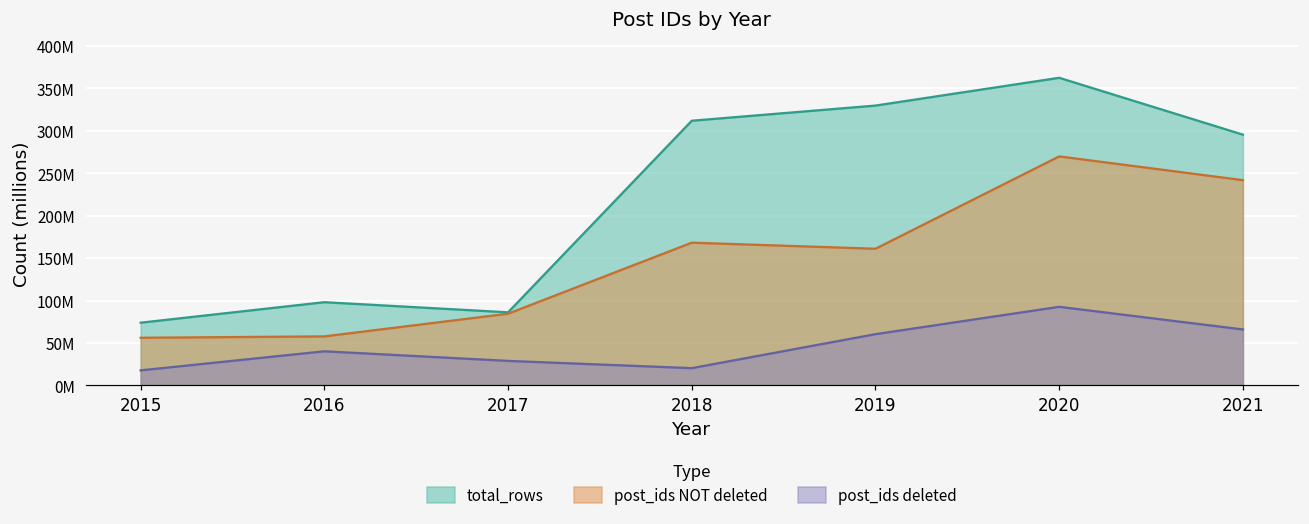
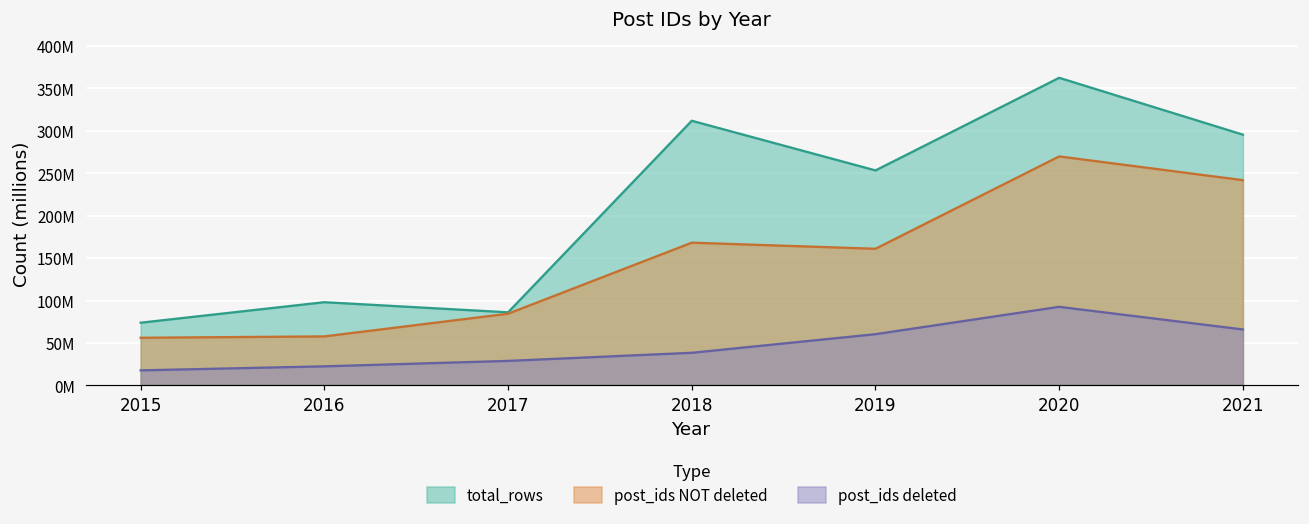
post_ids deleted, 2016: 40000000 -> 20000000
post_ids deleted, 2018: 20000000 -> 40000000
total_rows, 2019: 330000000 -> 250000000
